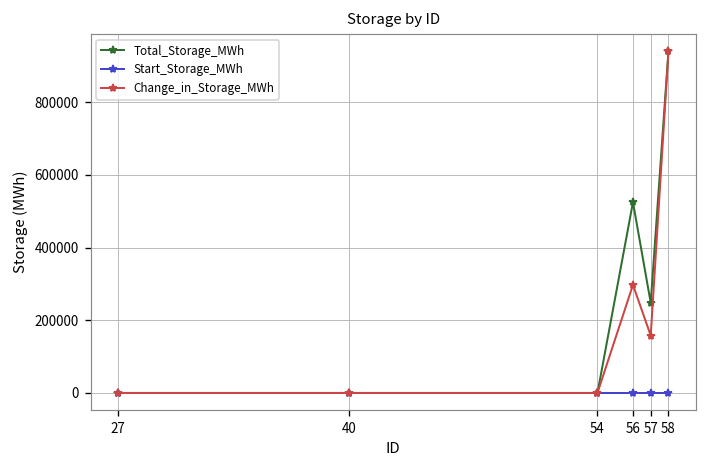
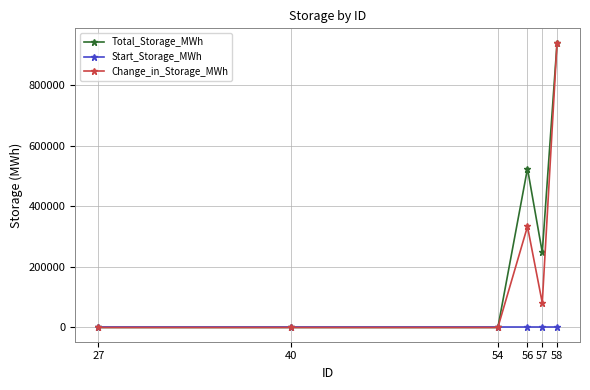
Change_in_Storage_MWh, 56: 300000 -> 330000
Change_in_Storage_MWh, 57: 160000 -> 80000
